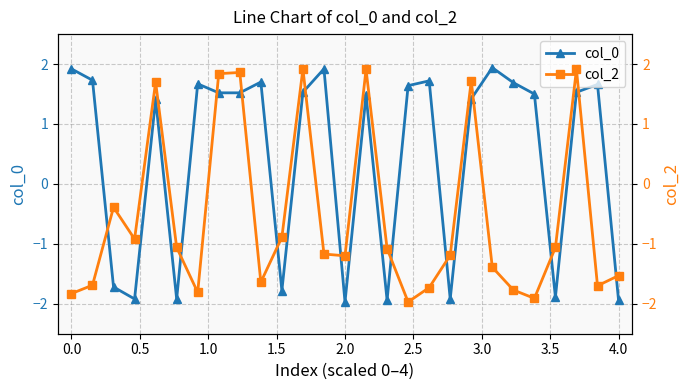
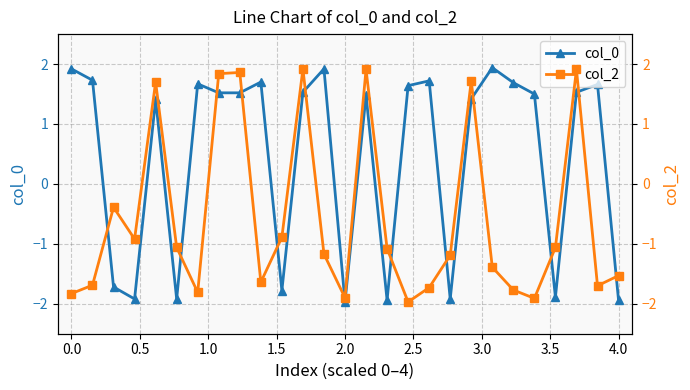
col_2, 2.0: -1.2 -> -1.9
